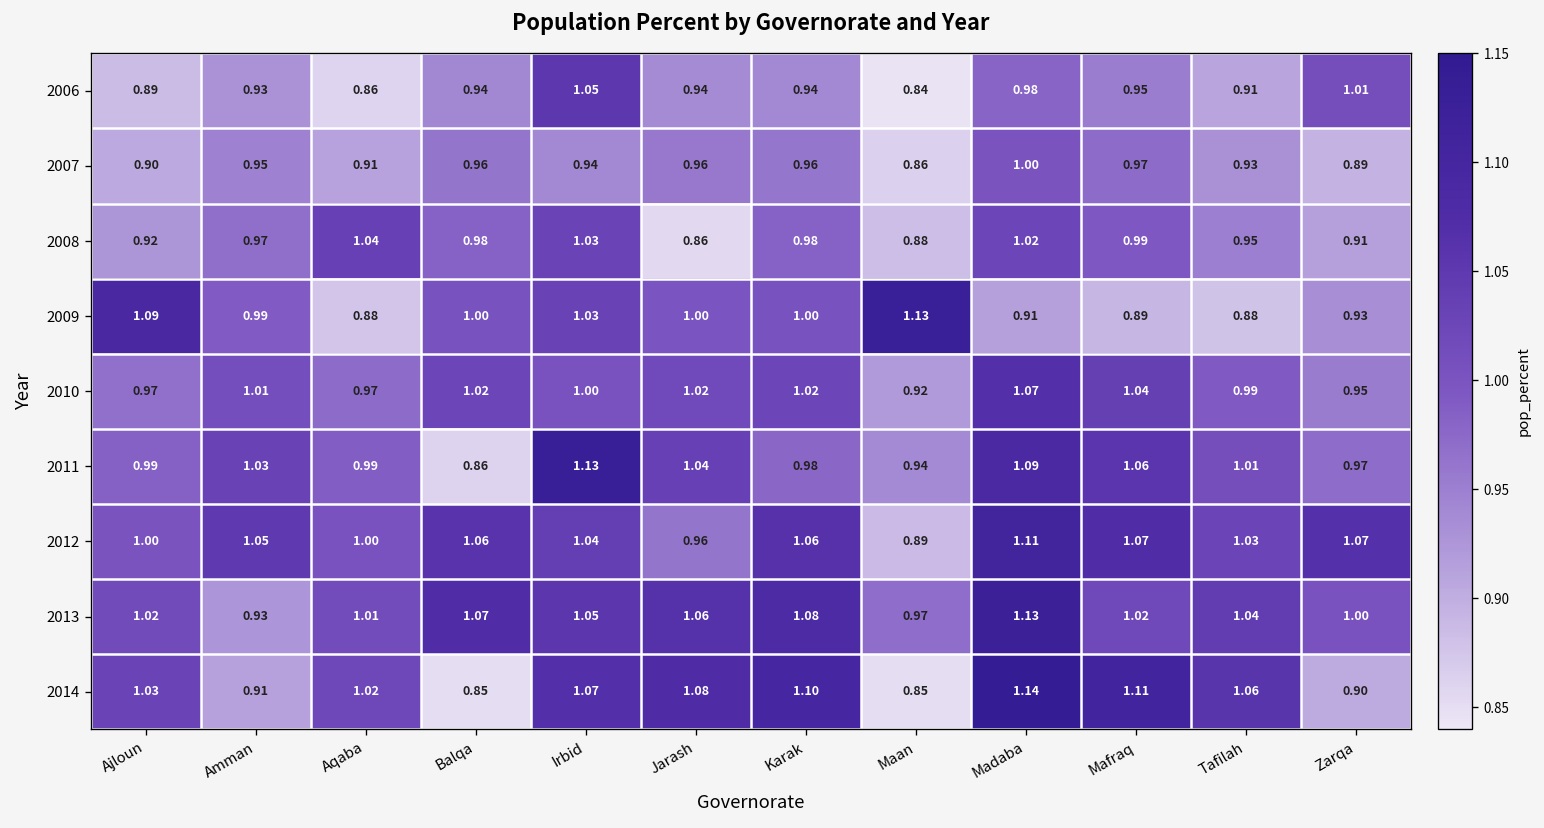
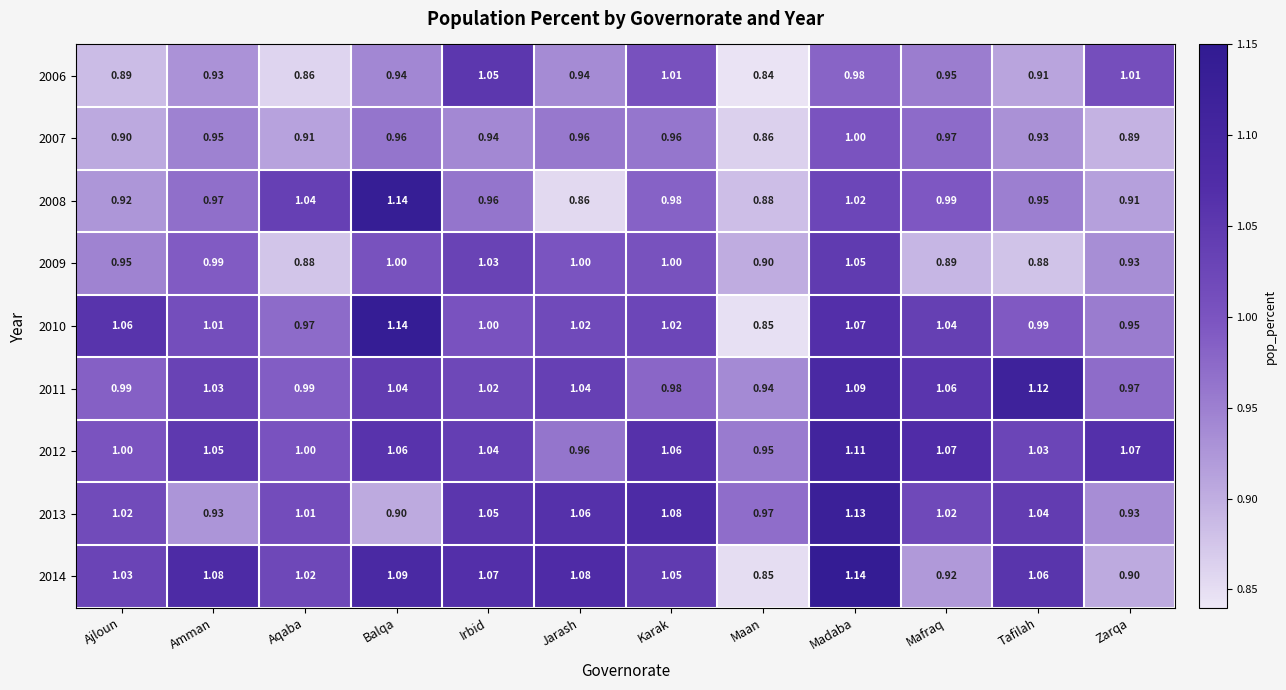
2006, Karak: 0.94 -> 1.01
2008, Balqa: 0.98 -> 1.14
2008, Irbid: 1.03 -> 0.96
2009, Ajloun: 1.09 -> 0.95
2009, Maan: 1.13 -> 0.90
2009, Madaba: 0.91 -> 1.05
2010, Ajloun: 0.97 -> 1.06
2010, Balqa: 1.02 -> 1.14
2010, Maan: 0.92 -> 0.85
2011, Balqa: 0.86 -> 1.04
2011, Irbid: 1.13 -> 1.02
2011, Tafilah: 1.01 -> 1.12
2012, Maan: 0.89 -> 0.95
2013, Balqa: 1.07 -> 0.90
2013, Zarqa: 1.00 -> 0.93
2014, Amman: 0.91 -> 1.08
2014, Balqa: 0.85 -> 1.09
2014, Karak: 1.10 -> 1.05
2014, Mafraq: 1.11 -> 0.92
